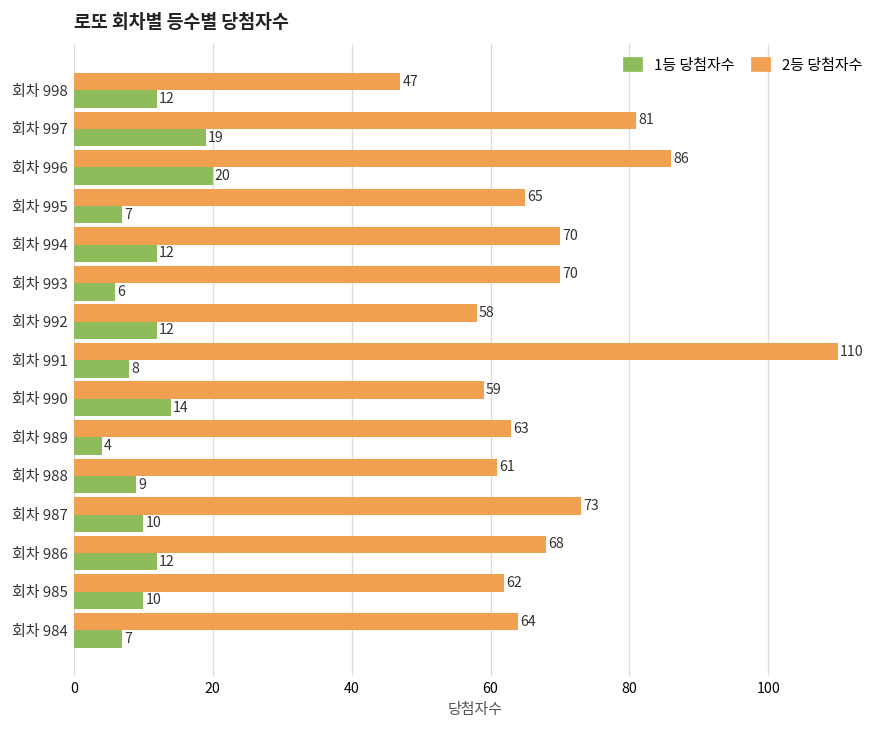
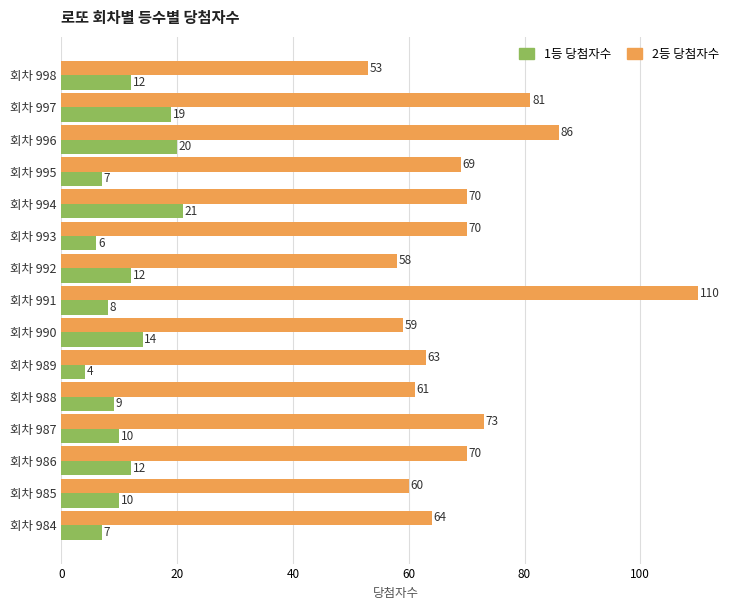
2등 당첨자수, 회차 998: 47 -> 53
2등 당첨자수, 회차 995: 65 -> 69
1등 당첨자수, 회차 994: 12 -> 21
2등 당첨자수, 회차 986: 68 -> 70
2등 당첨자수, 회차 985: 62 -> 60
